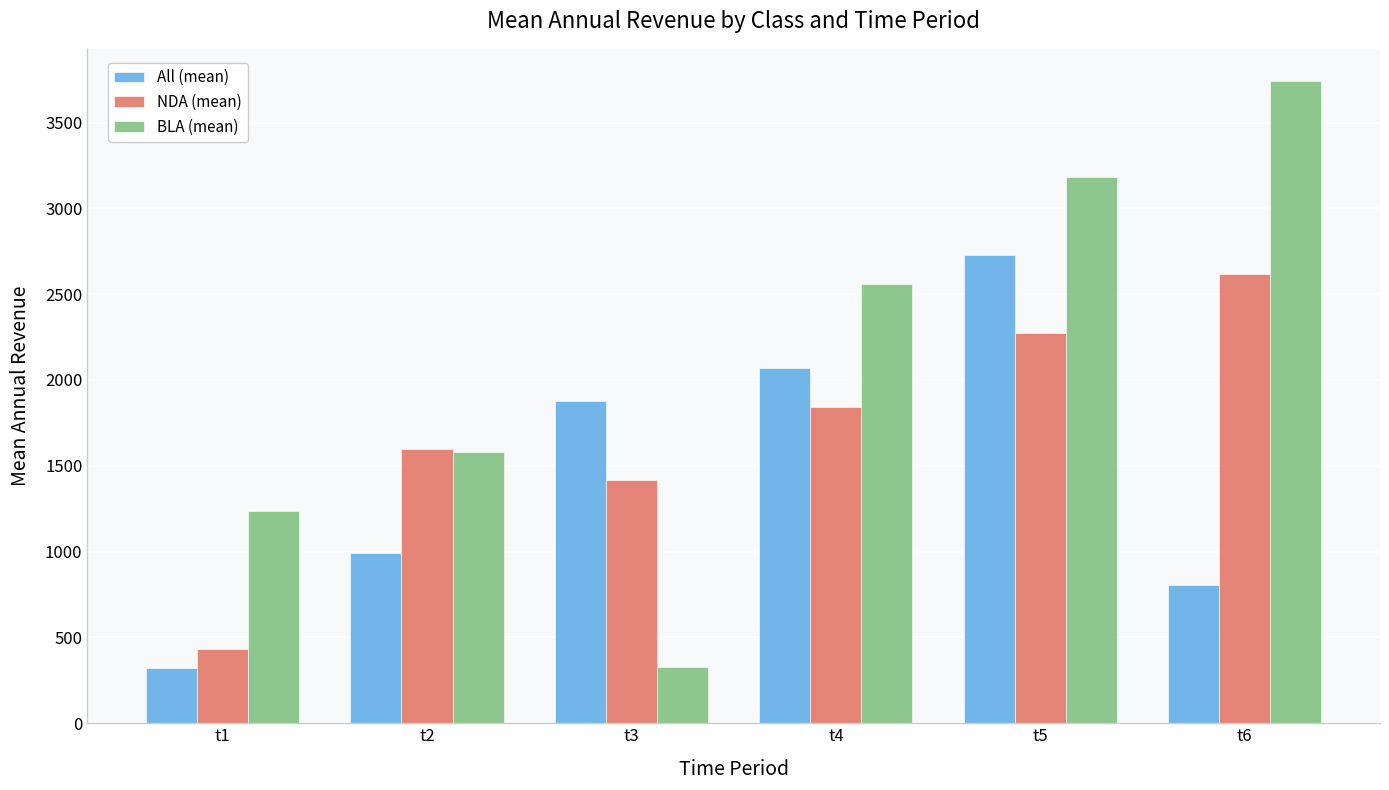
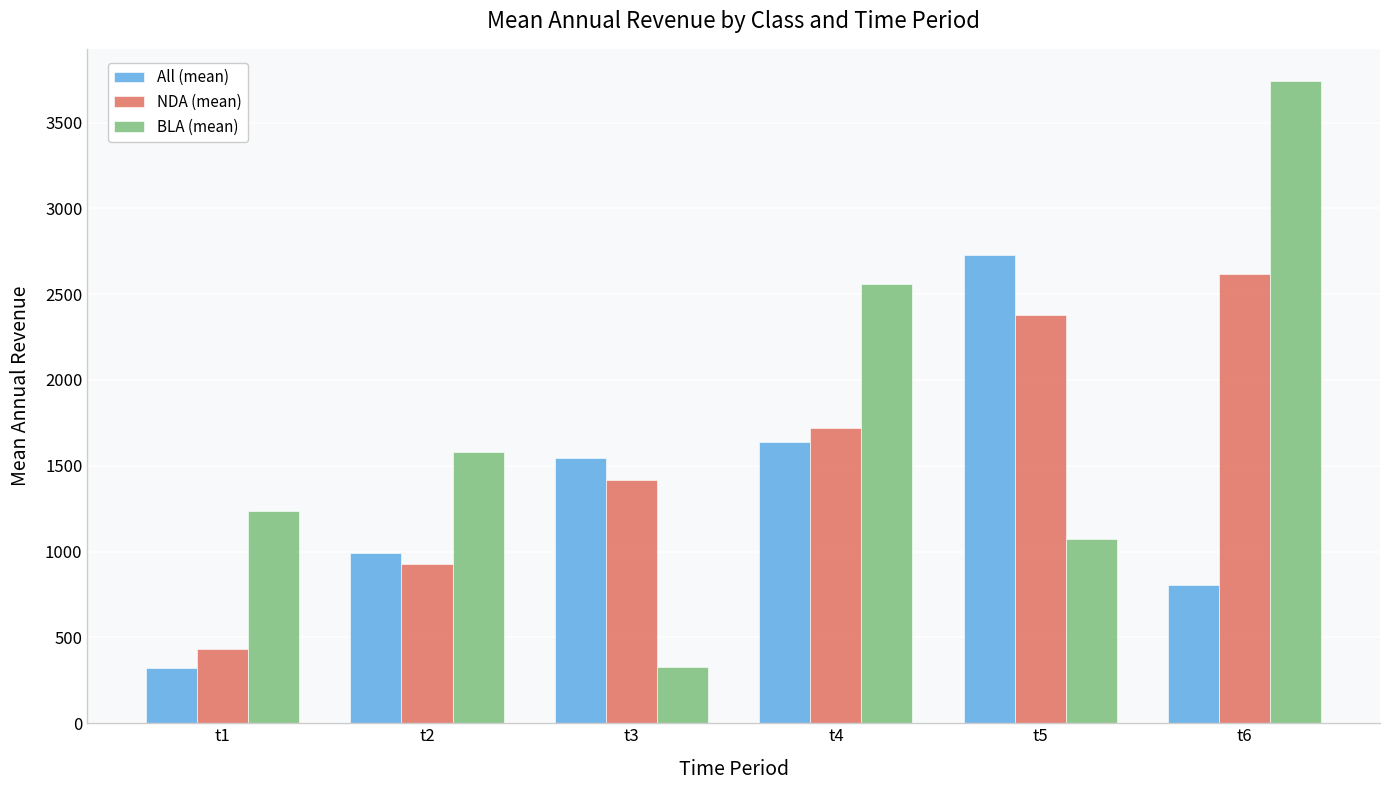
NDA (mean), t2: 1600 -> 930
All (mean), t3: 1880 -> 1550
All (mean), t4: 2070 -> 1640
NDA (mean), t4: 1840 -> 1720
NDA (mean), t5: 2270 -> 2380
BLA (mean), t5: 3180 -> 1070
